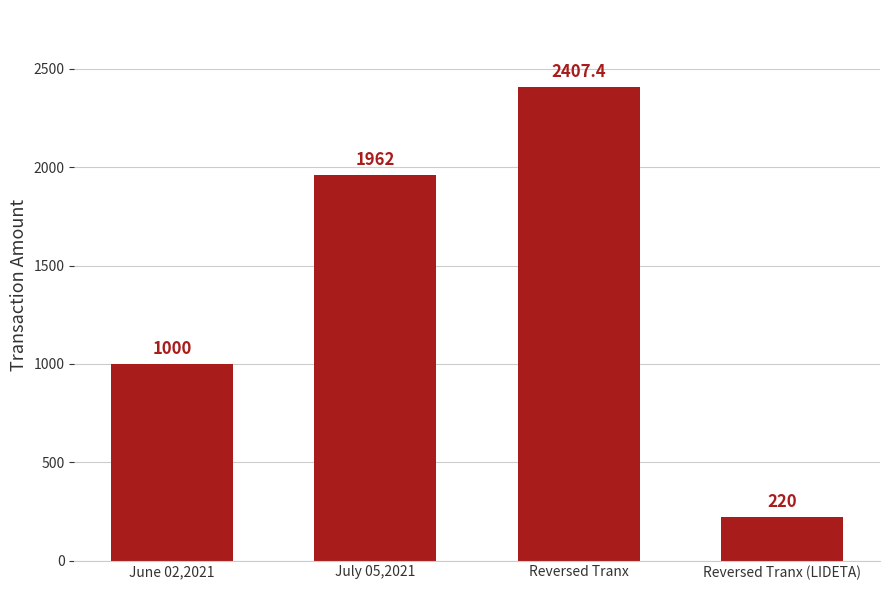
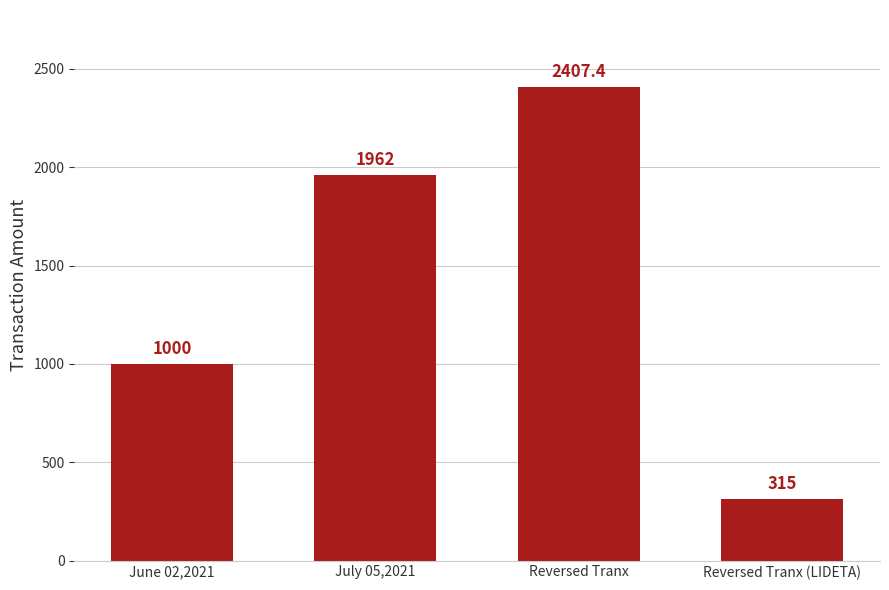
Reversed Tranx (LIDETA): 220 -> 315
